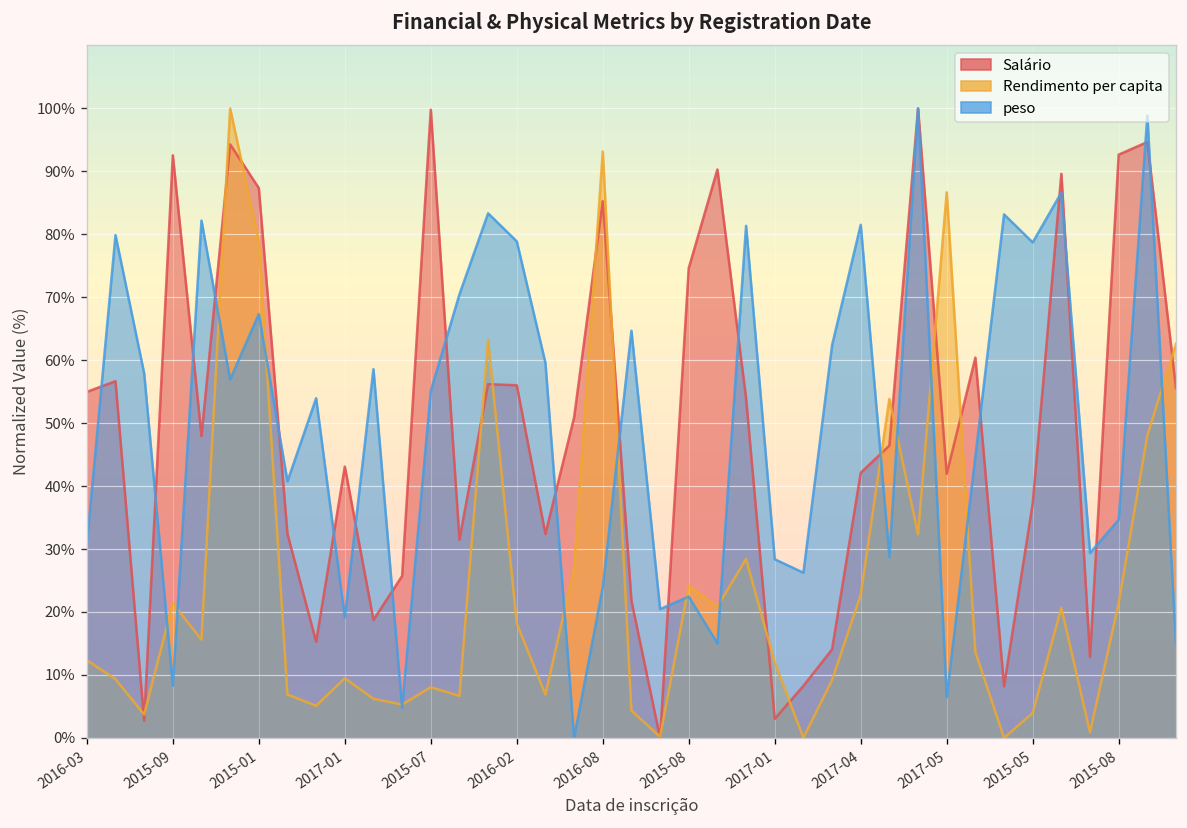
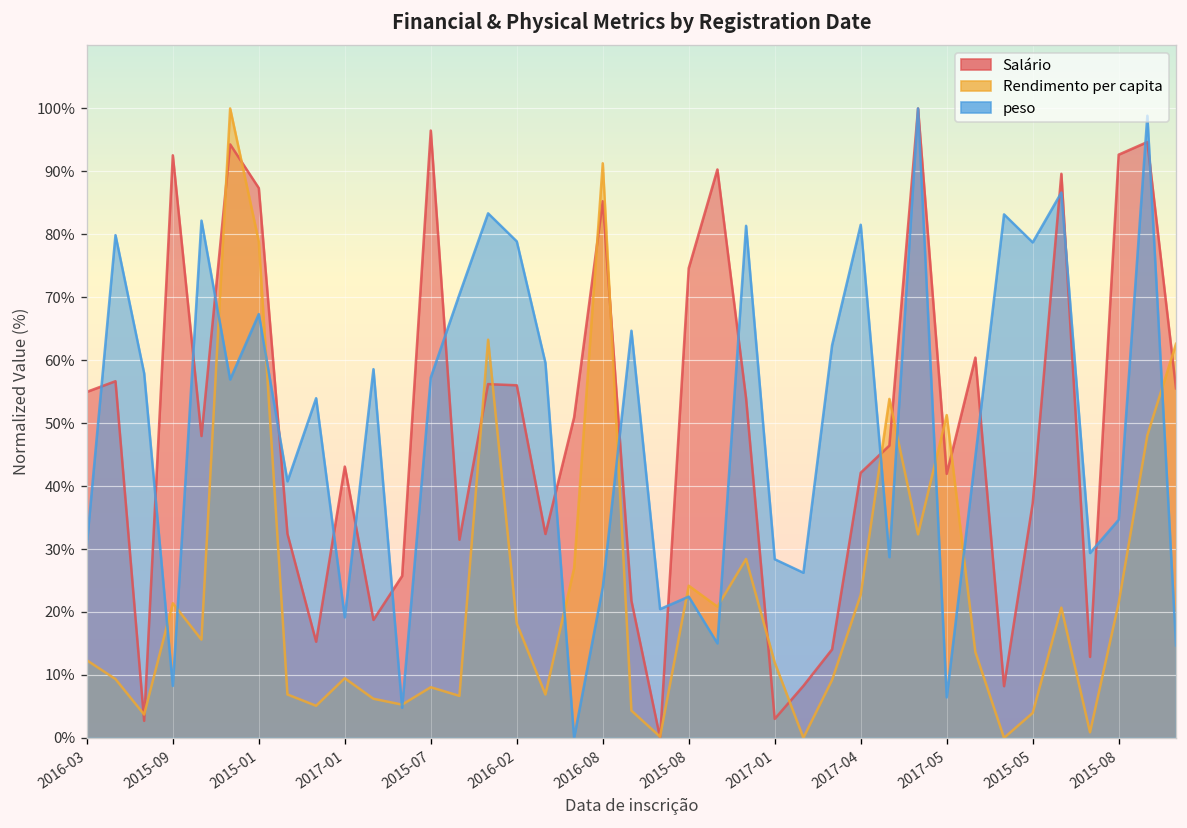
Salário, 2015-07: 100% -> 96%
peso, 2015-07: 55% -> 57%
Rendimento per capita, 2016-08: 93% -> 91%
Rendimento per capita, 2017-05: 87% -> 51%
